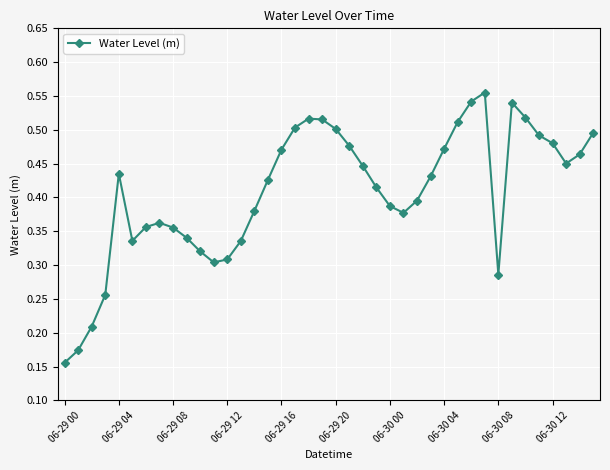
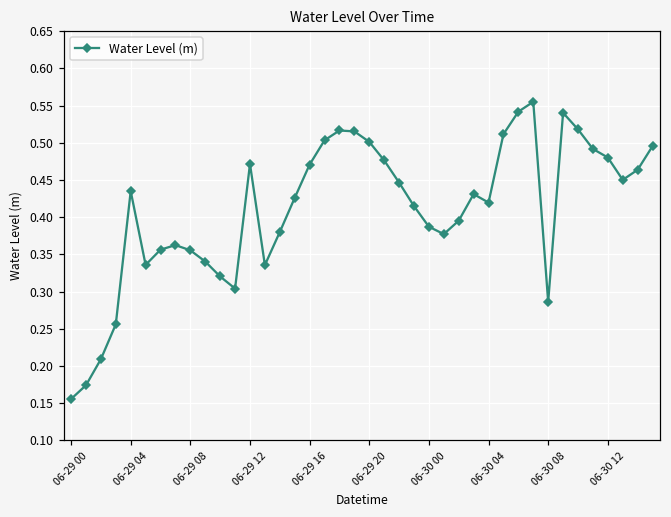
06-29 12: 0.31 -> 0.47
06-30 04: 0.47 -> 0.42
